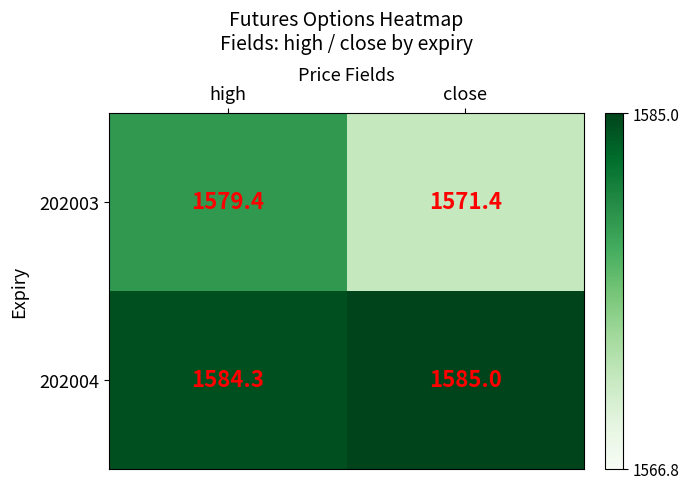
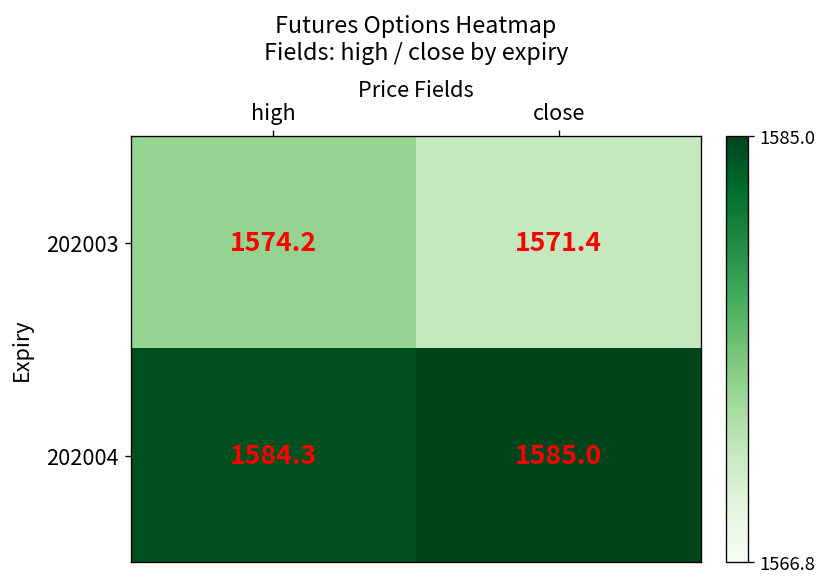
202003, high: 1579.4 -> 1574.2
